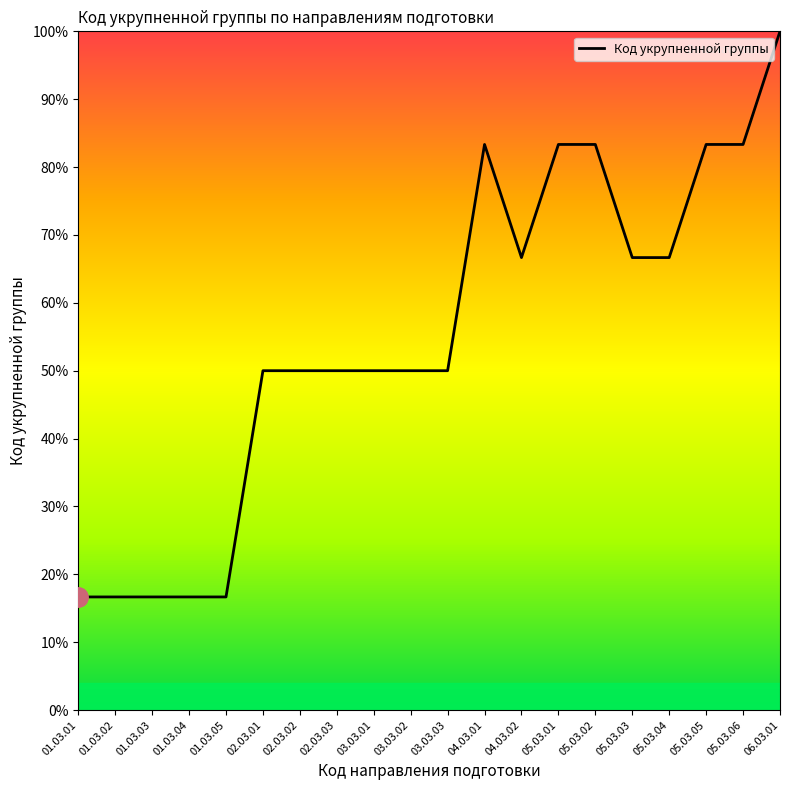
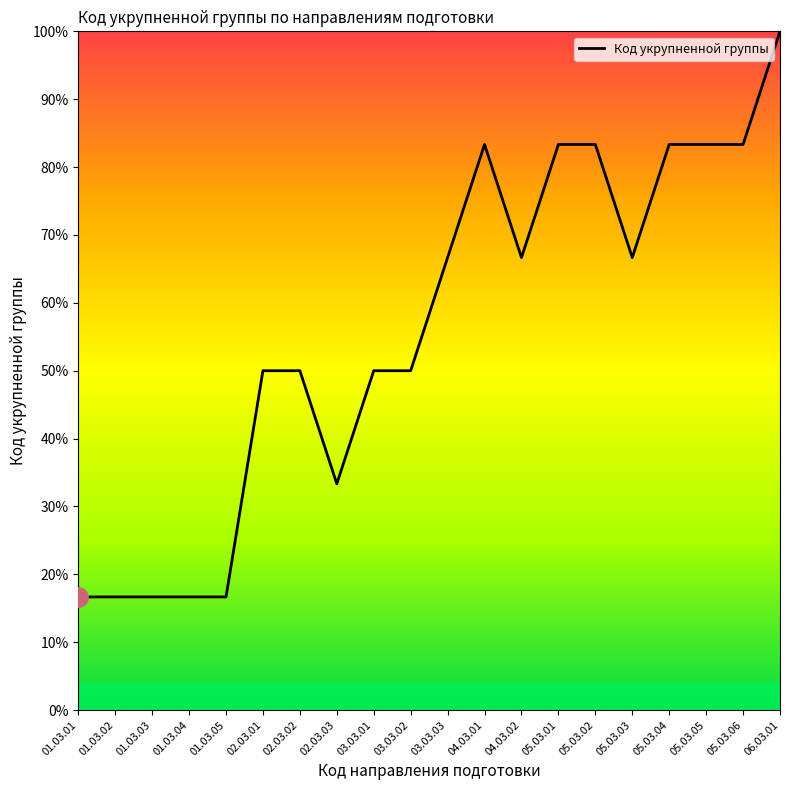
Код укрупненной группы, 02.03.03: 50% -> 33%
Код укрупненной группы, 03.03.03: 50% -> 67%
Код укрупненной группы, 05.03.04: 67% -> 83%
